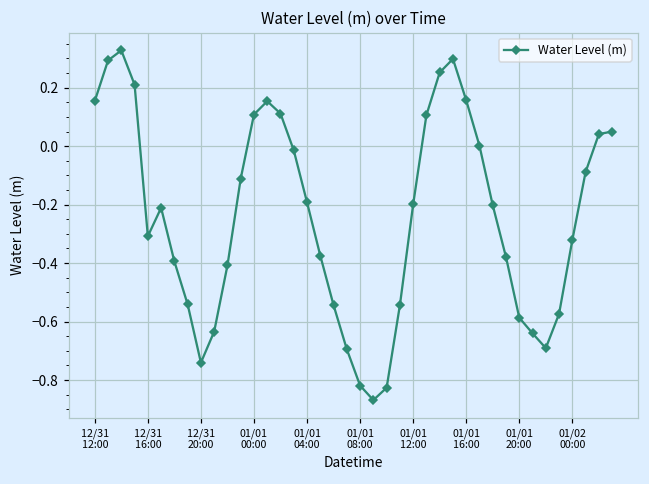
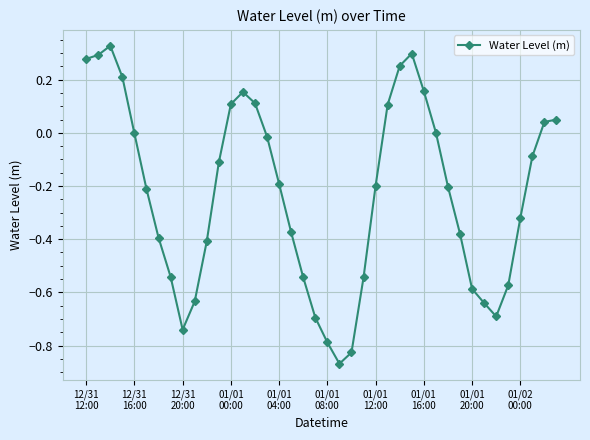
12/31 12:00: 0.15 -> 0.28
12/31 16:00: -0.31 -> 0.00
01/01 08:00: -0.82 -> -0.79
